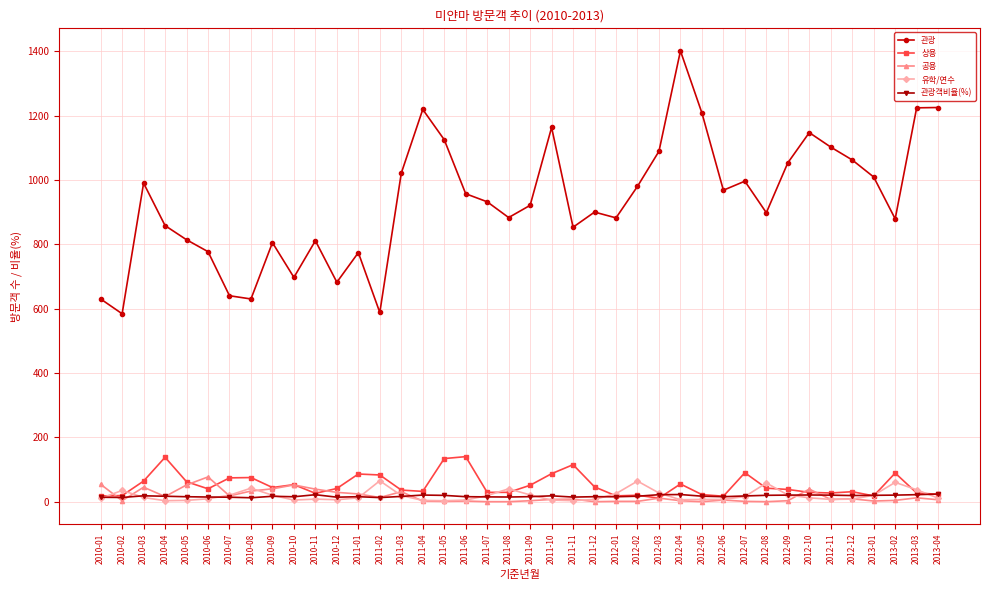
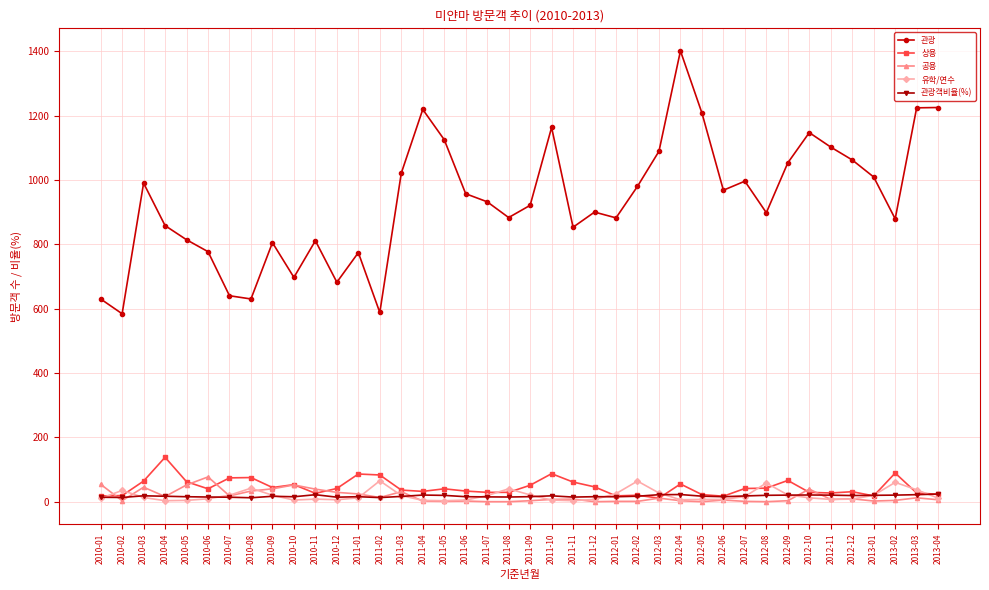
상용, 2011-05: 130 -> 40
상용, 2011-06: 140 -> 30
상용, 2011-11: 120 -> 60
상용, 2012-07: 90 -> 40
상용, 2012-09: 40 -> 70
